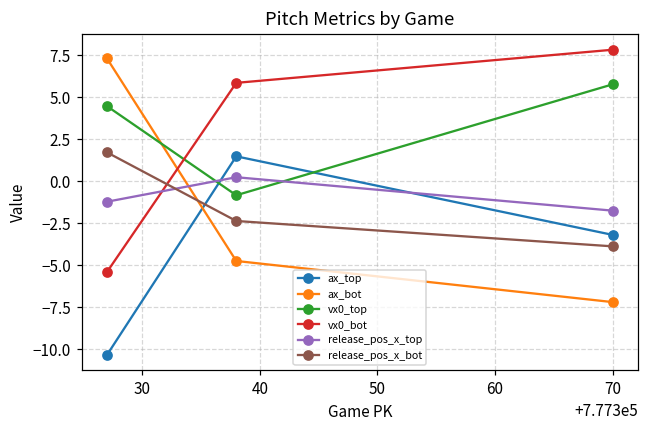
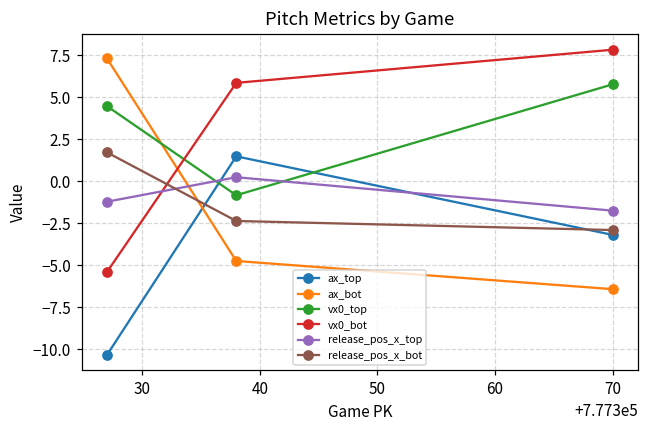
ax_bot, 70: -7.2 -> -6.4
release_pos_x_bot, 70: -3.9 -> -2.9
